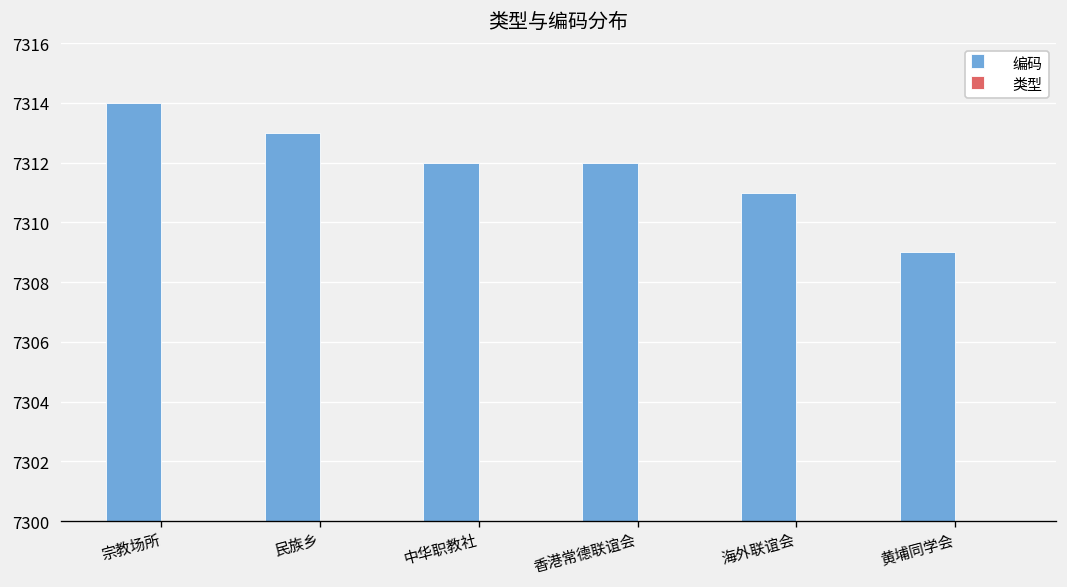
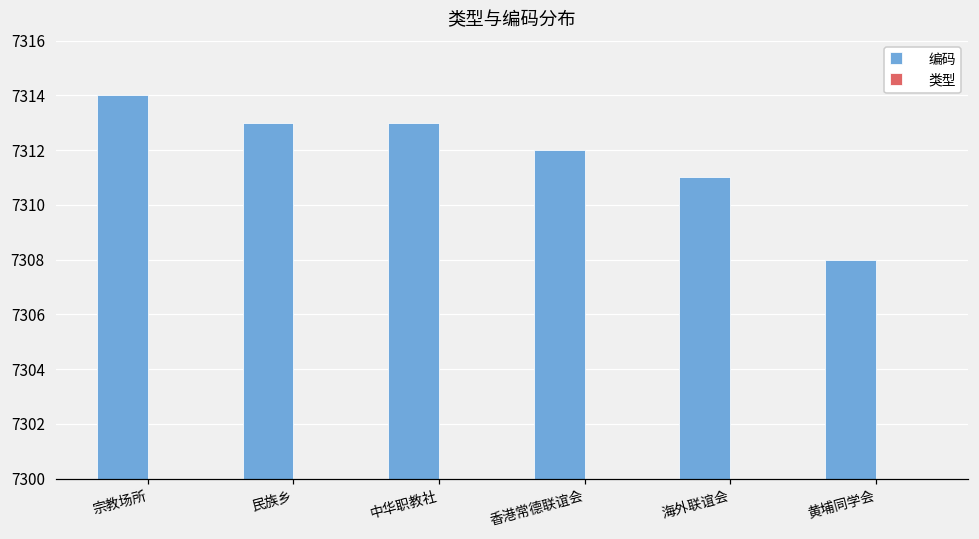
编码, 中华职教社: 7312 -> 7313
编码, 黄埔同学会: 7309 -> 7308
